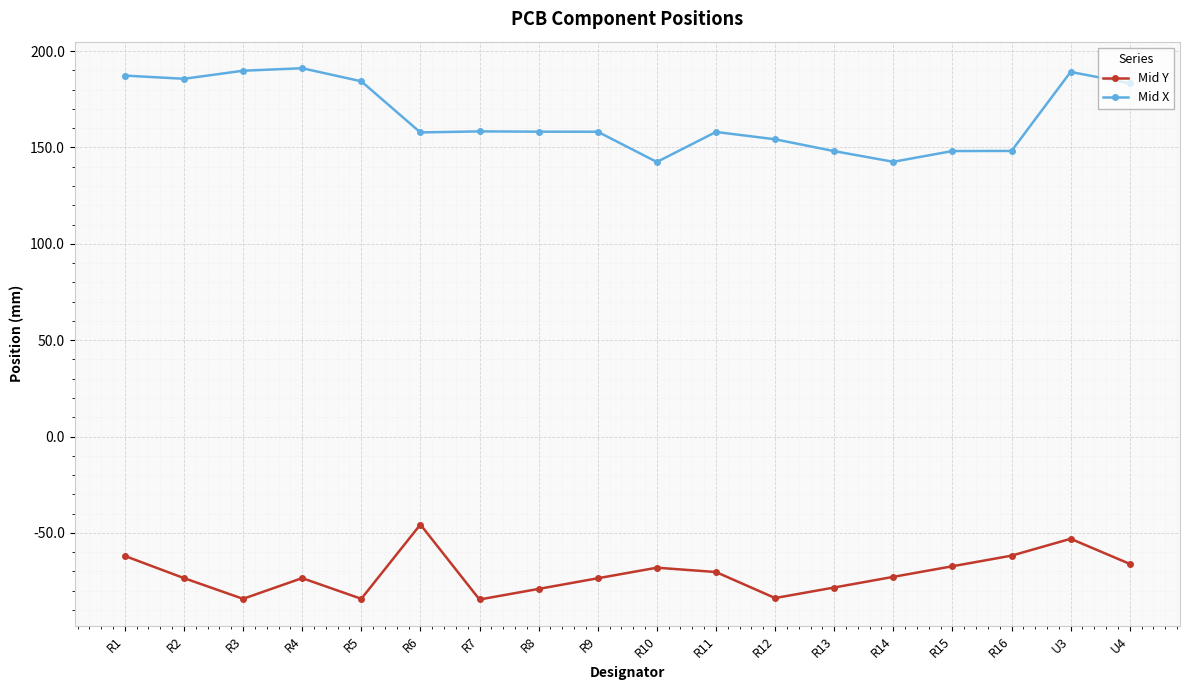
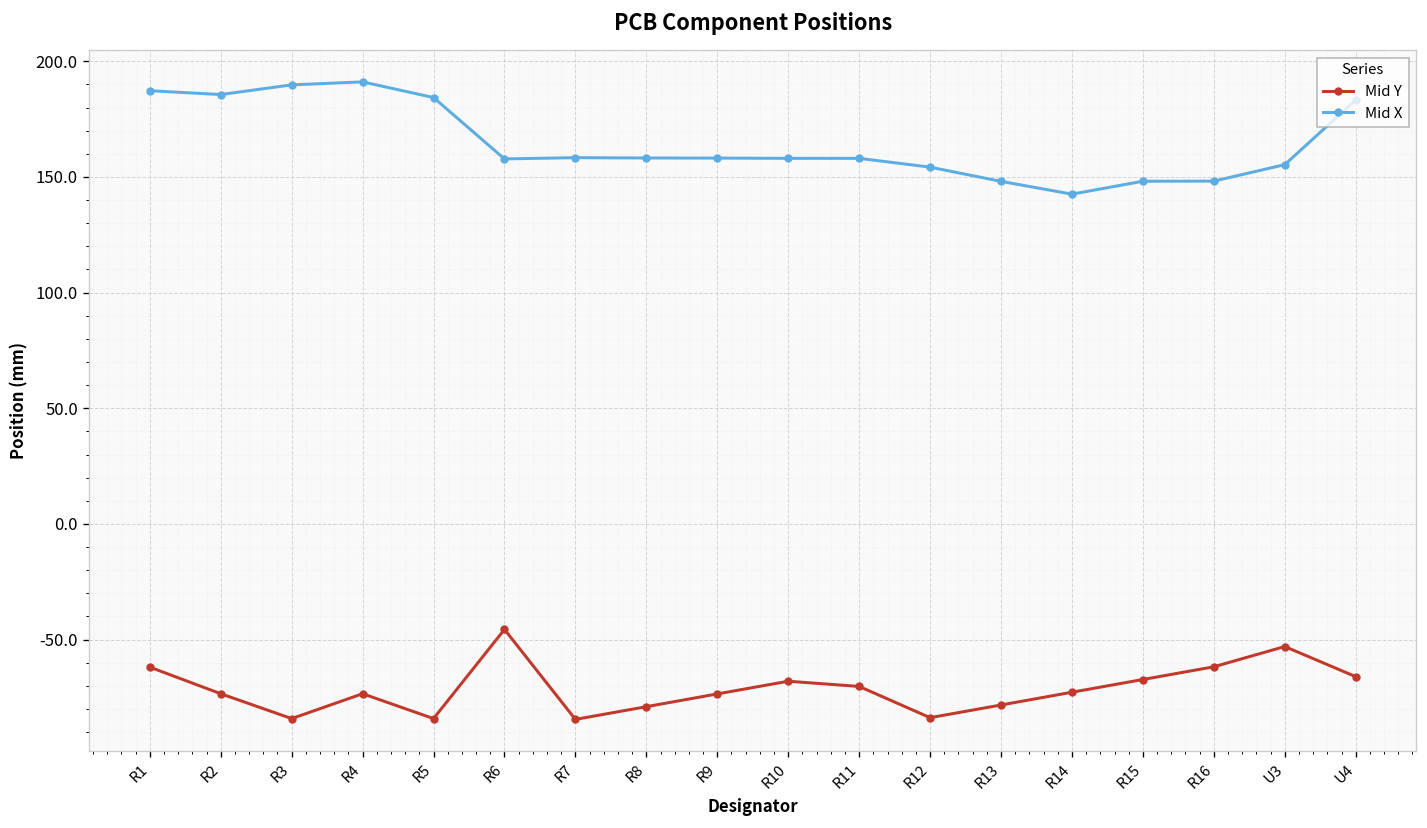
Mid X, R10: 142 -> 158
Mid X, U3: 189 -> 155
